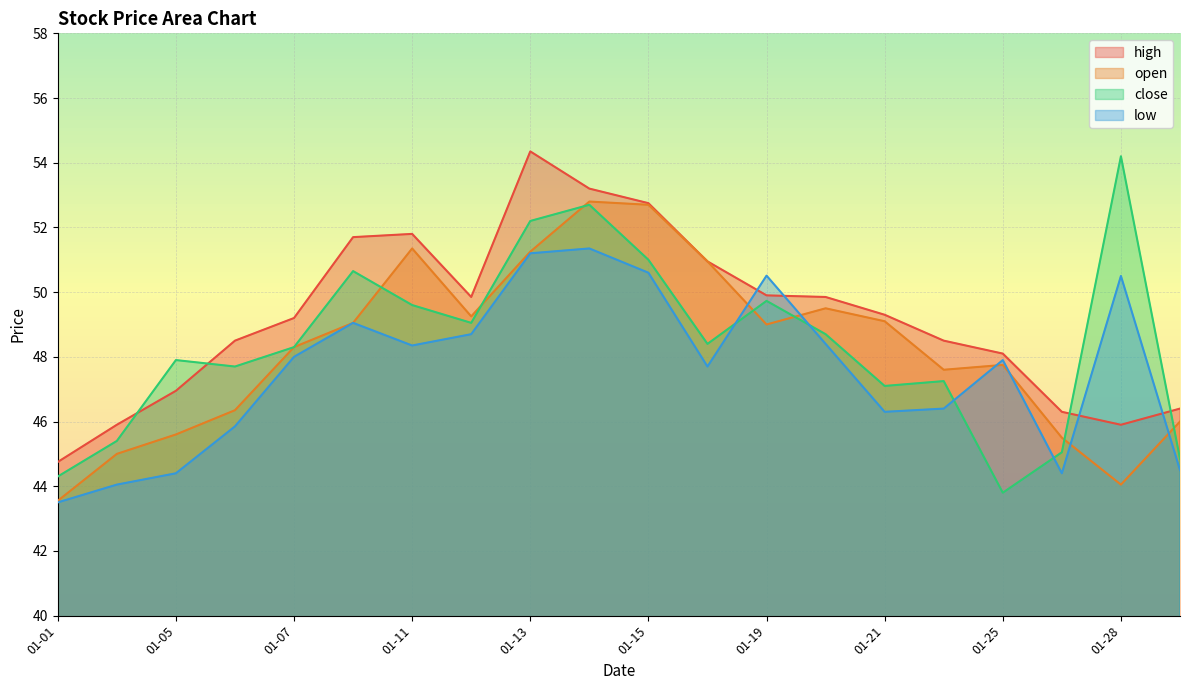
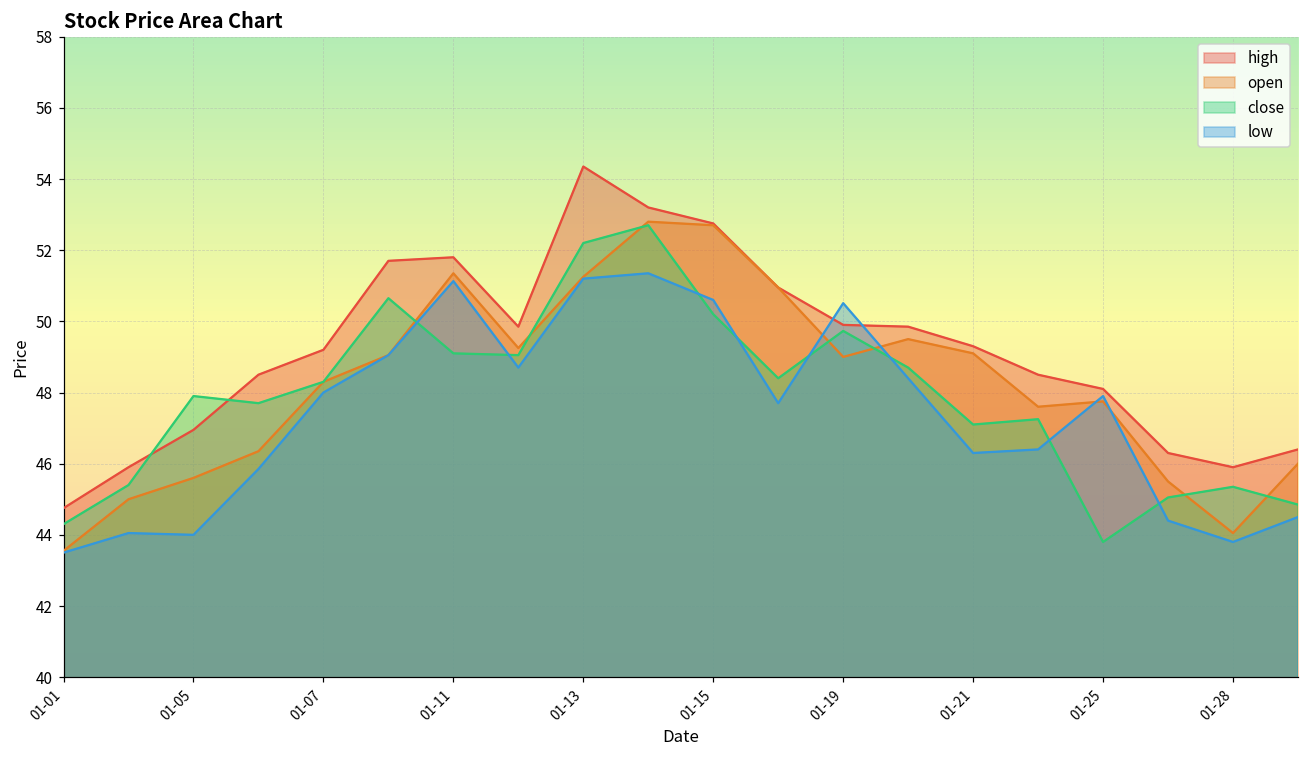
low, 01-05: 44.4 -> 44.0
close, 01-11: 49.6 -> 49.1
low, 01-11: 48.4 -> 51.1
close, 01-15: 51.0 -> 50.2
close, 01-28: 54.2 -> 45.4
low, 01-28: 50.5 -> 43.8
